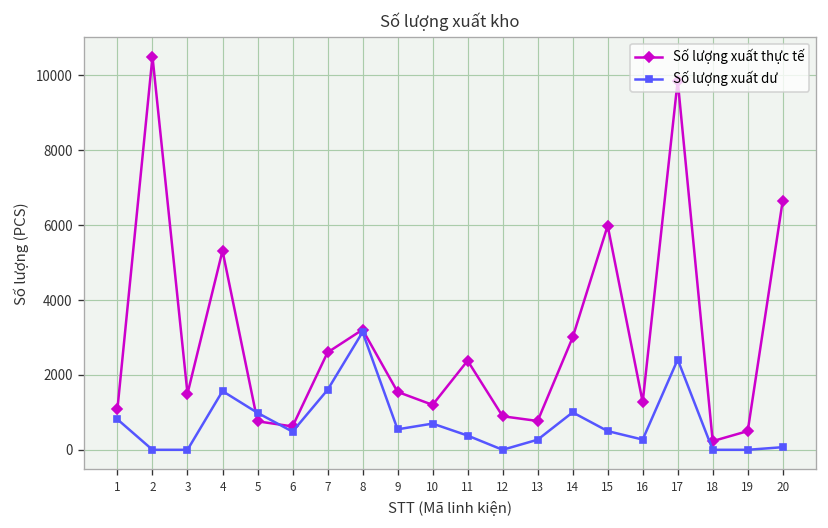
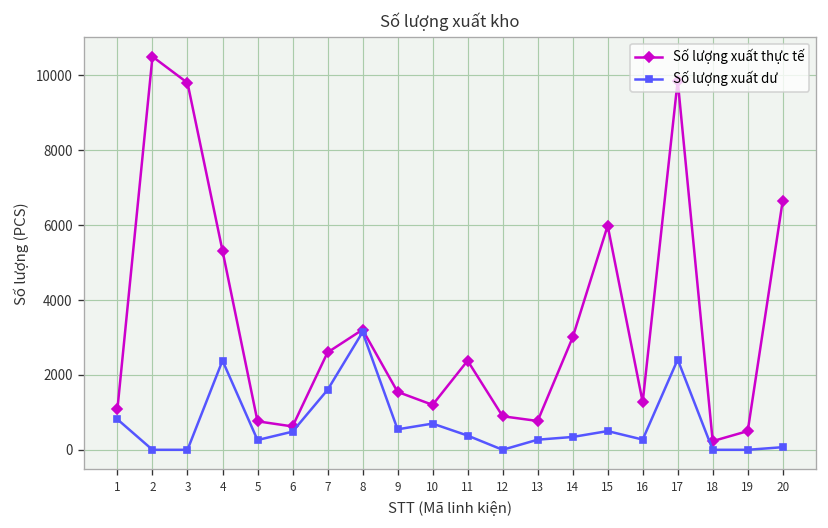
Số lượng xuất thực tế, 3: 1500 -> 9800
Số lượng xuất dư, 4: 1600 -> 2400
Số lượng xuất dư, 5: 1000 -> 300
Số lượng xuất dư, 14: 1000 -> 300
